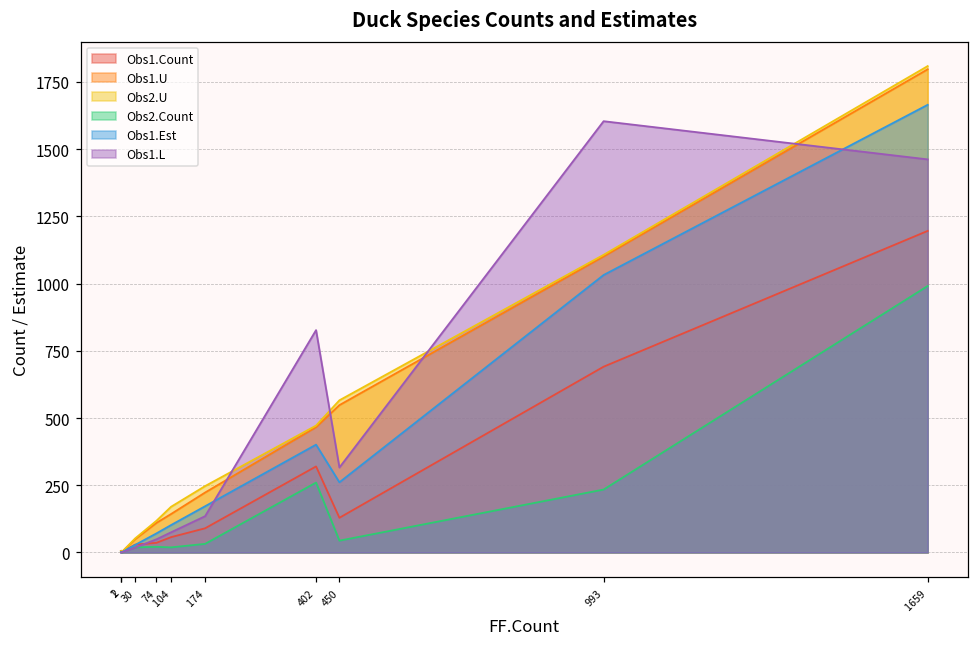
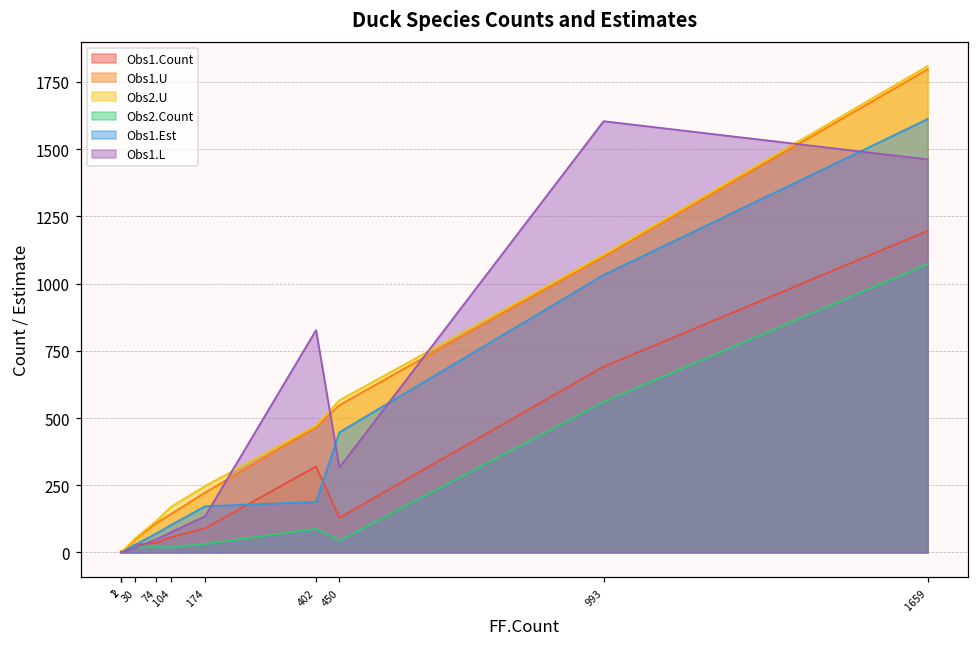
Obs2.Count, 402: 260 -> 90
Obs1.Est, 402: 400 -> 190
Obs1.Est, 450: 260 -> 450
Obs2.Count, 993: 230 -> 560
Obs2.Count, 1659: 990 -> 1070
Obs1.Est, 1659: 1670 -> 1610
